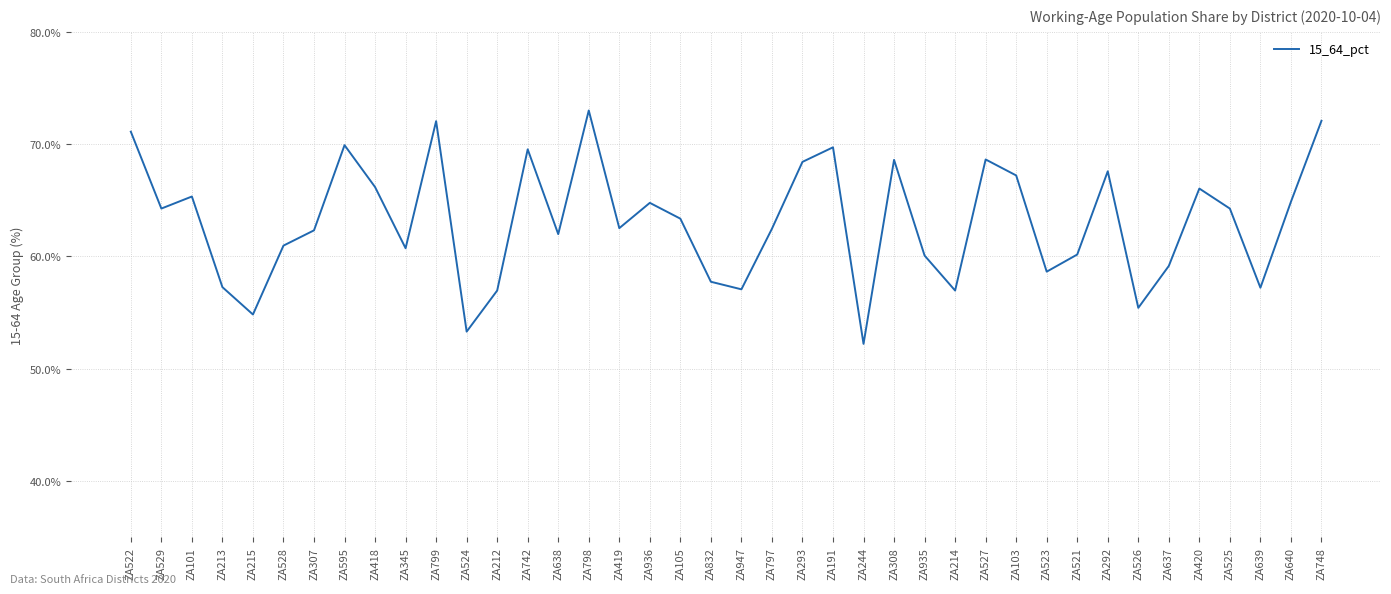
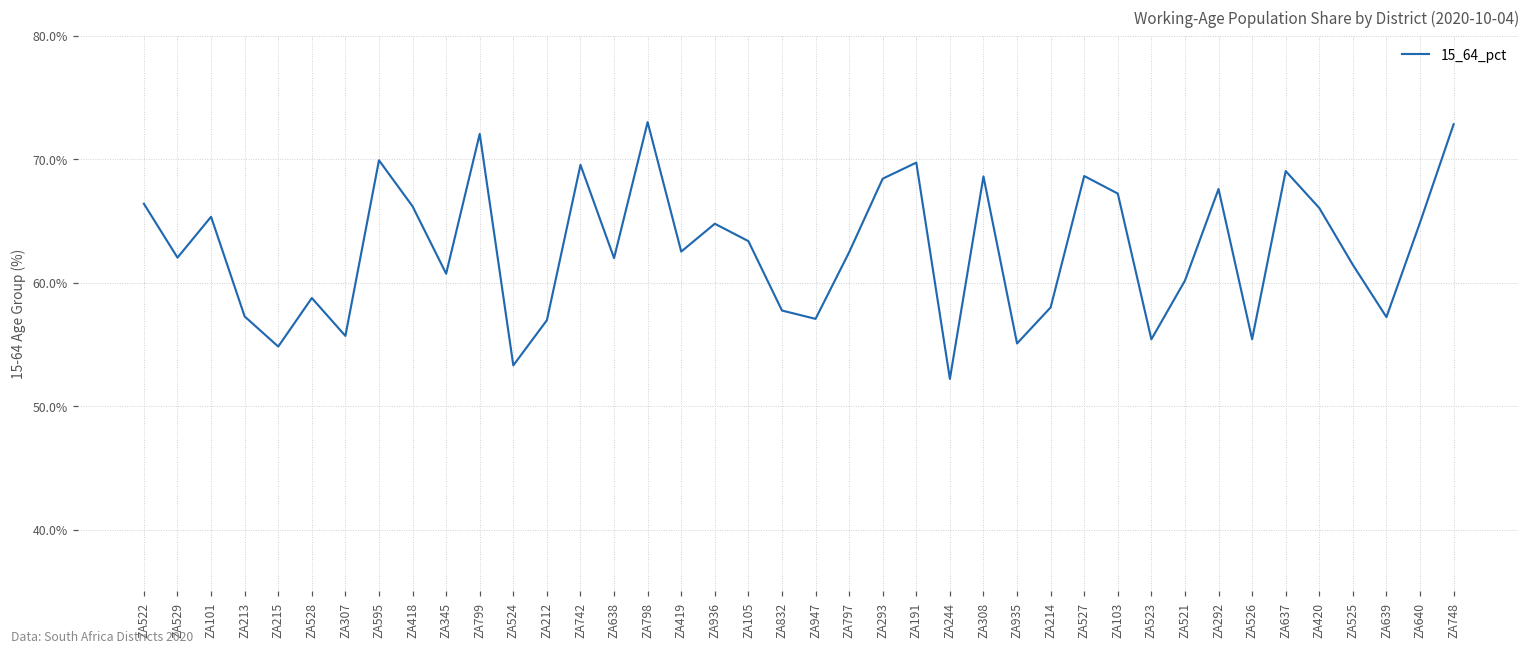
ZA522: 71.1% -> 66.4%
ZA529: 64.3% -> 62.0%
ZA528: 61.0% -> 58.8%
ZA307: 62.3% -> 55.7%
ZA935: 60.1% -> 55.1%
ZA214: 57.0% -> 58.0%
ZA523: 58.6% -> 55.4%
ZA637: 59.2% -> 69.0%
ZA525: 64.3% -> 61.4%
ZA748: 72.1% -> 72.8%
